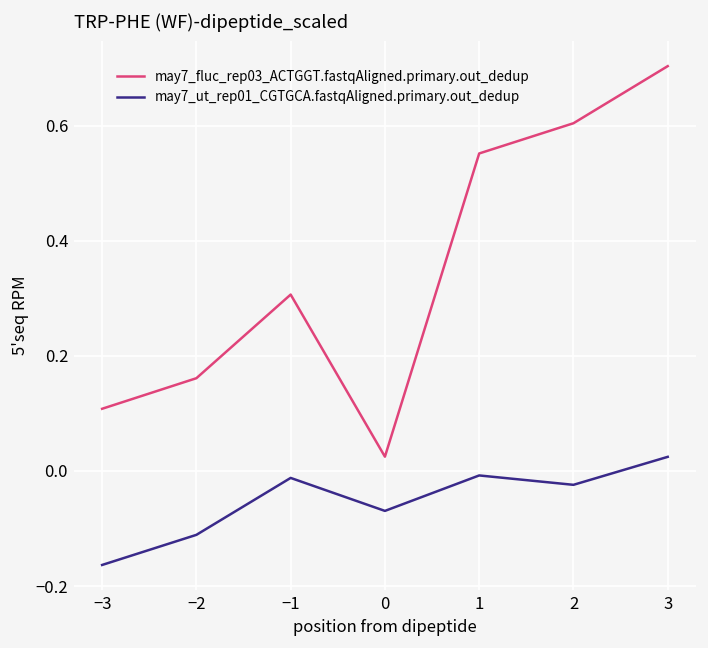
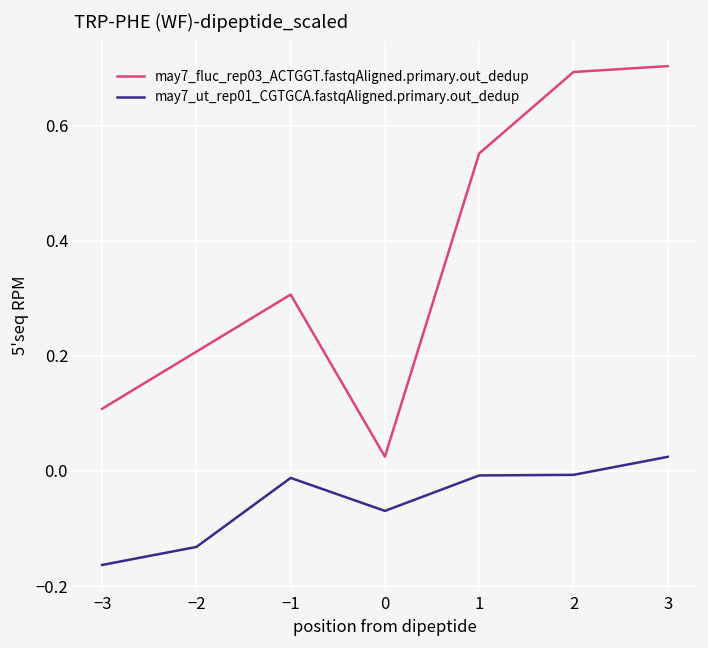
may7_fluc_rep03_ACTGGT.fastqAligned.primary.out_dedup, −2: 0.16 -> 0.21
may7_ut_rep01_CGTGCA.fastqAligned.primary.out_dedup, −2: -0.11 -> -0.13
may7_fluc_rep03_ACTGGT.fastqAligned.primary.out_dedup, 2: 0.60 -> 0.69
may7_ut_rep01_CGTGCA.fastqAligned.primary.out_dedup, 2: -0.02 -> -0.01
